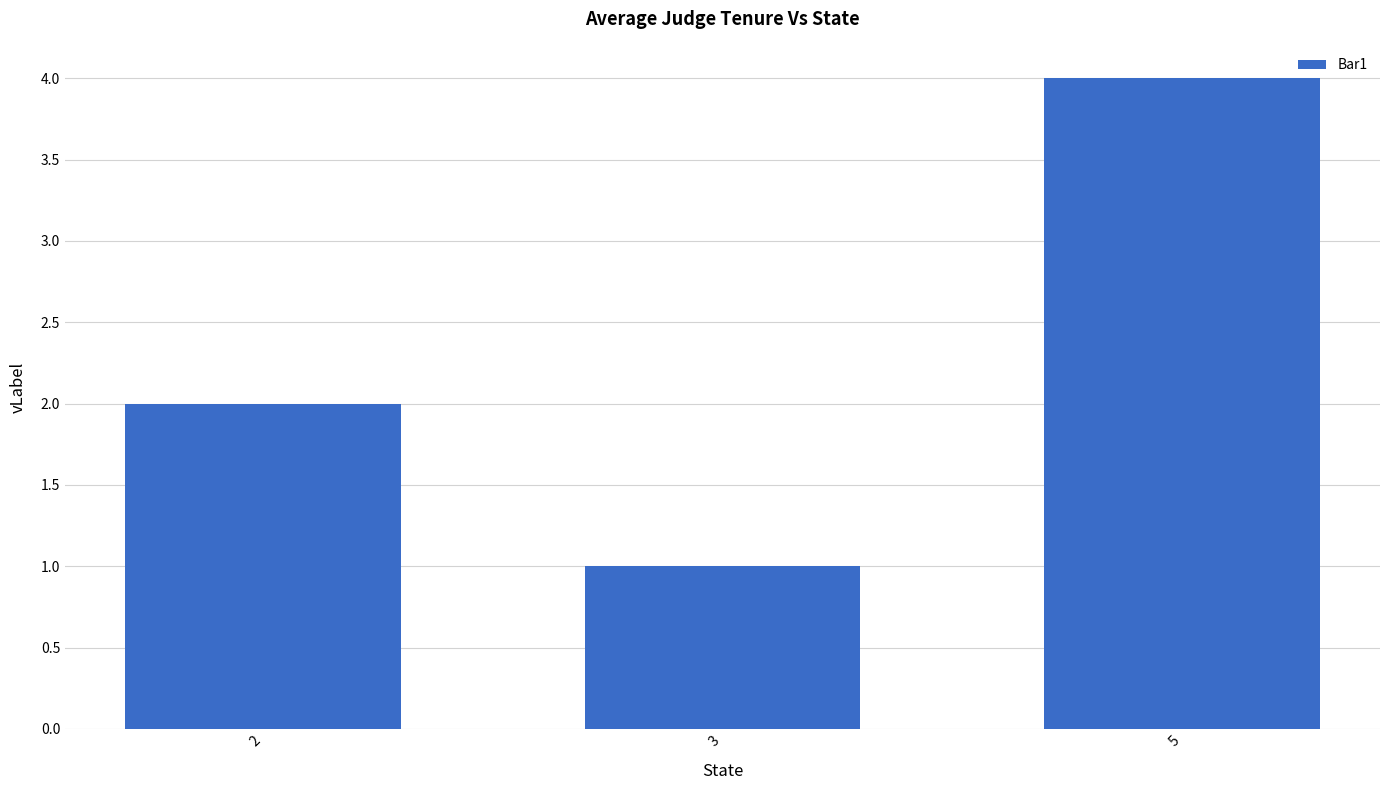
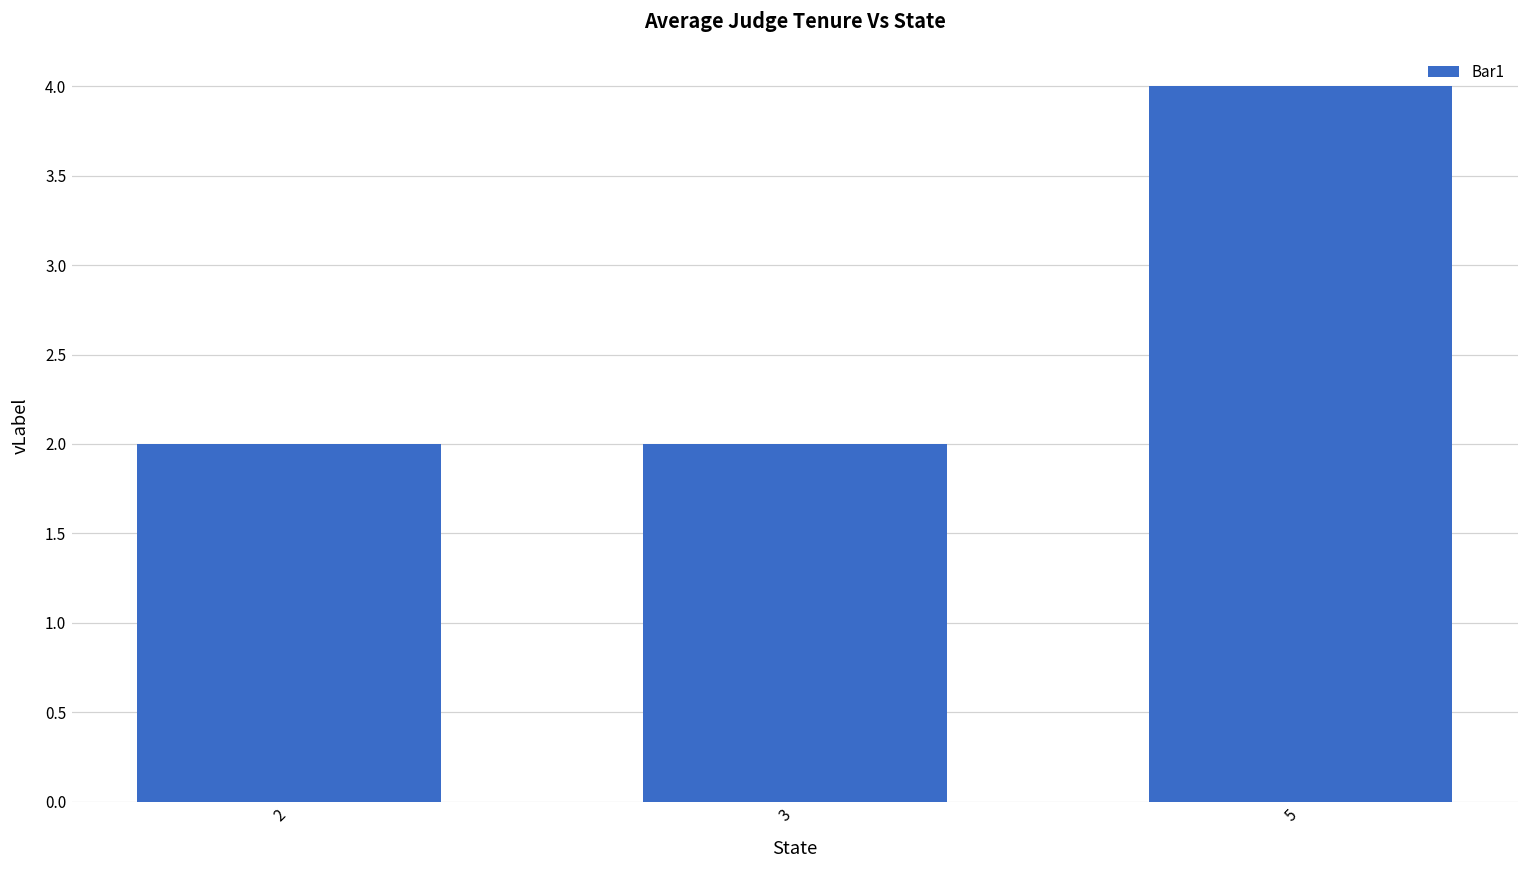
3: 1 -> 2
